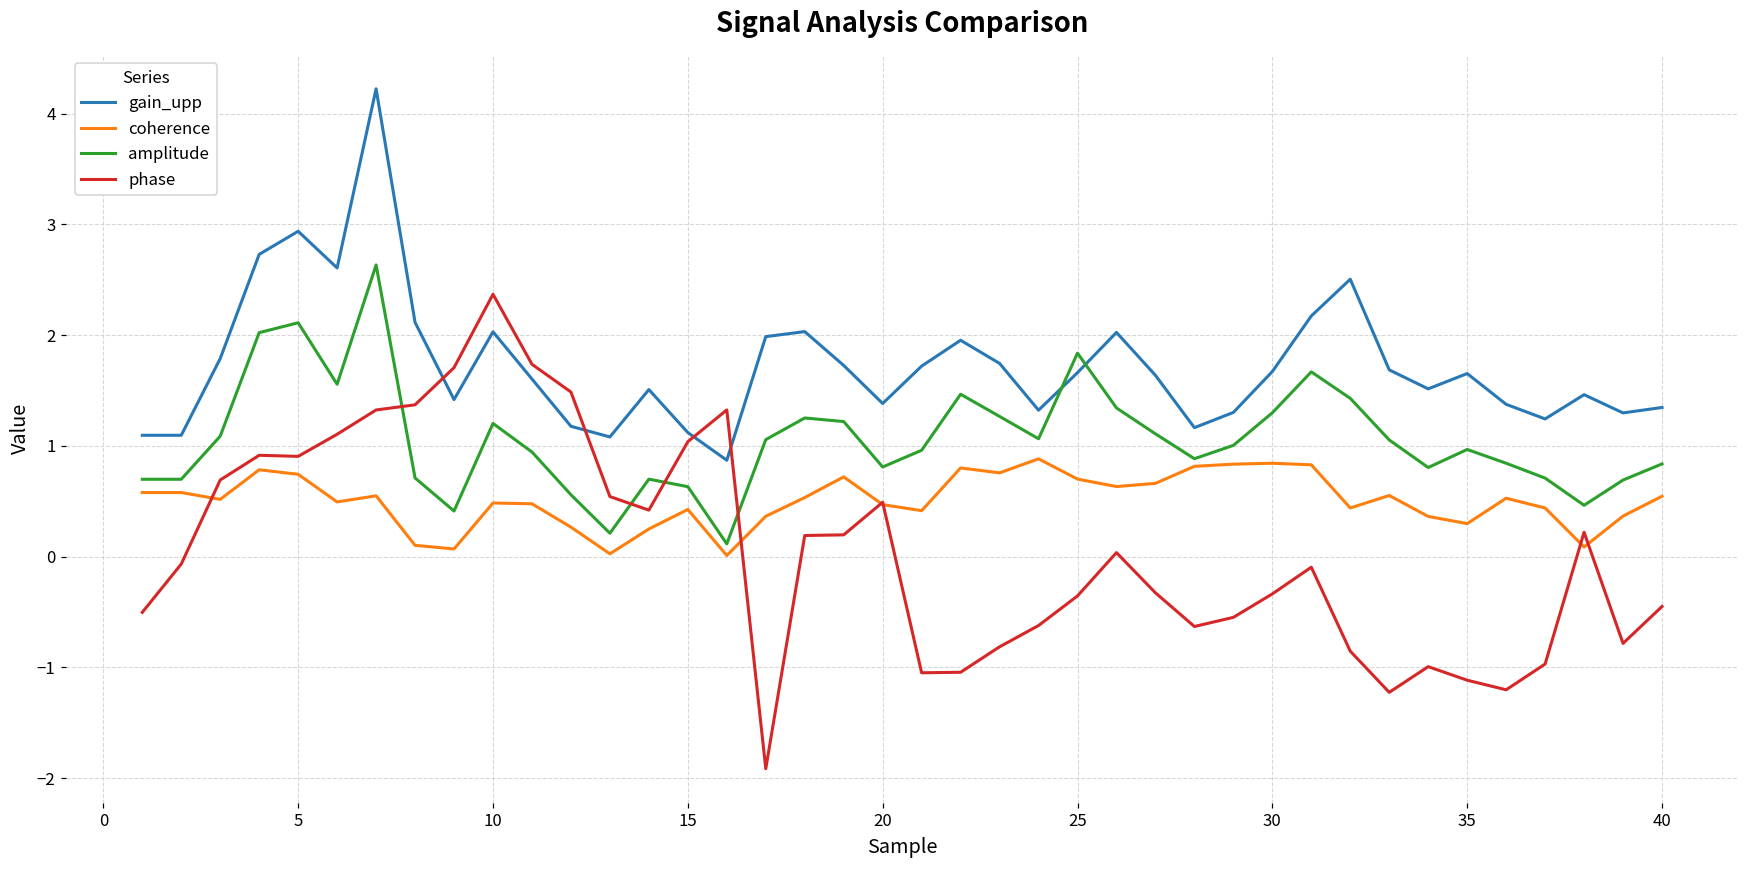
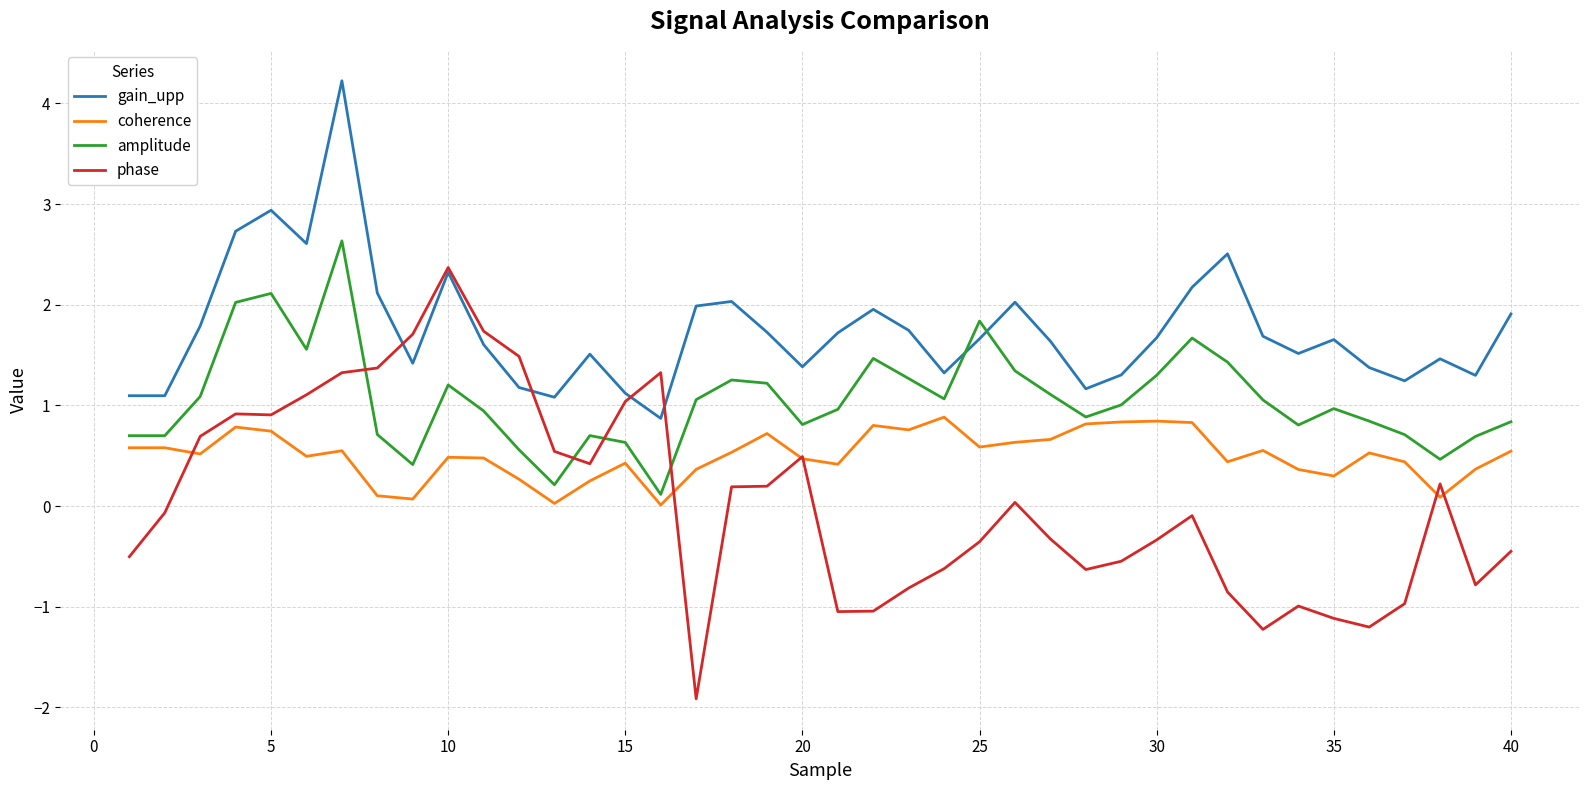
gain_upp, 10: 2.03 -> 2.32
coherence, 25: 0.70 -> 0.59
gain_upp, 40: 1.35 -> 1.91
